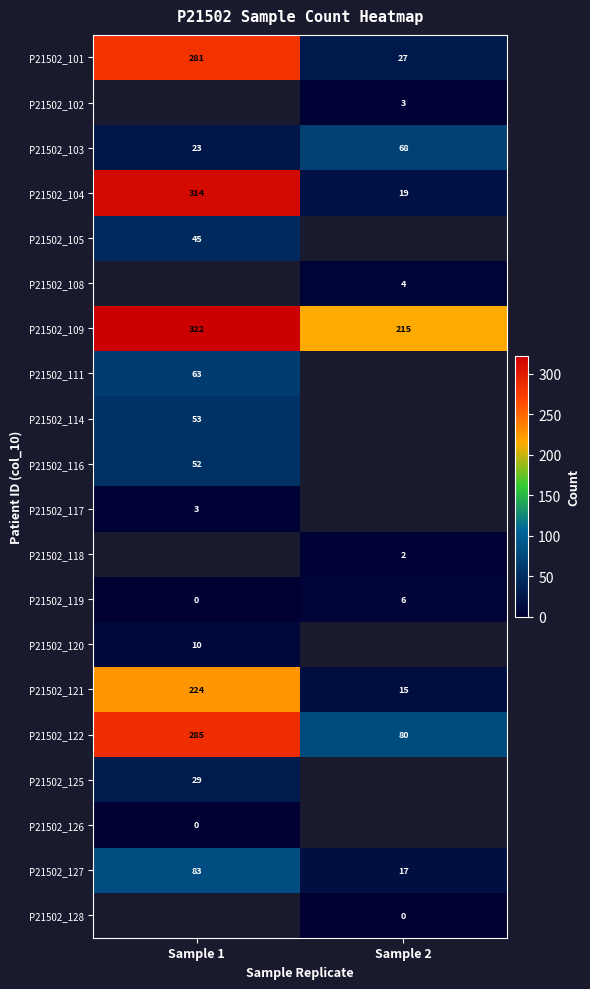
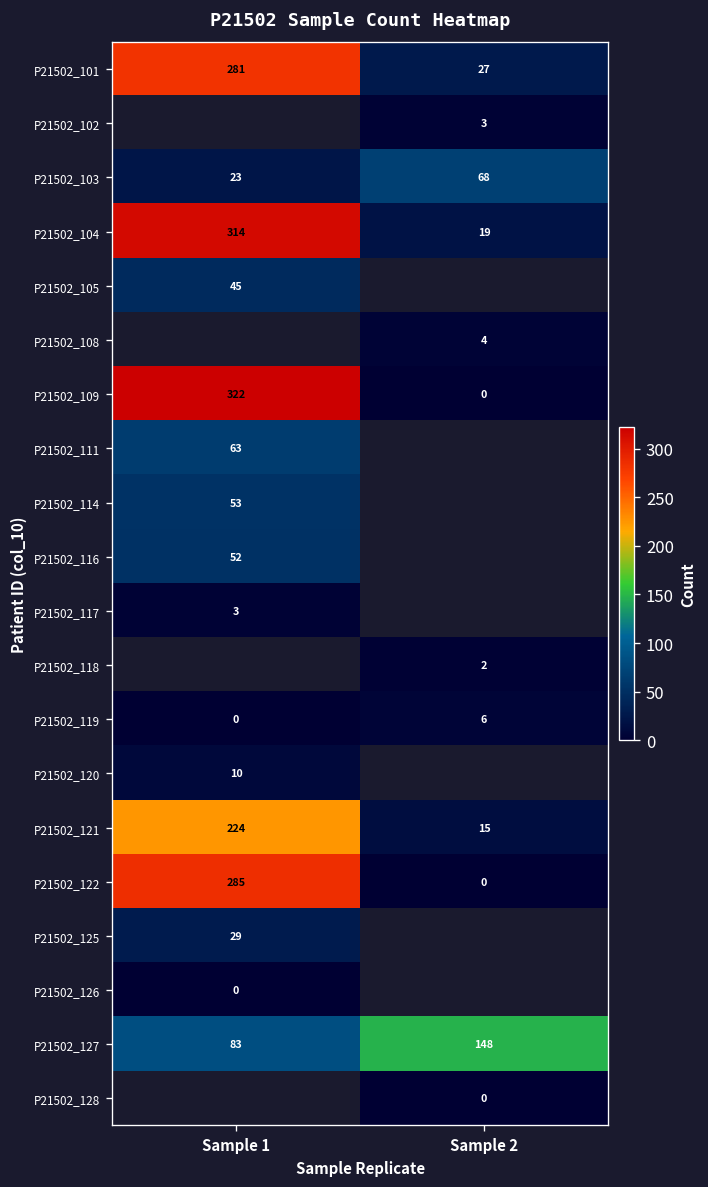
P21502_109, Sample 2: 215 -> 0
P21502_122, Sample 2: 80 -> 0
P21502_127, Sample 2: 17 -> 148
